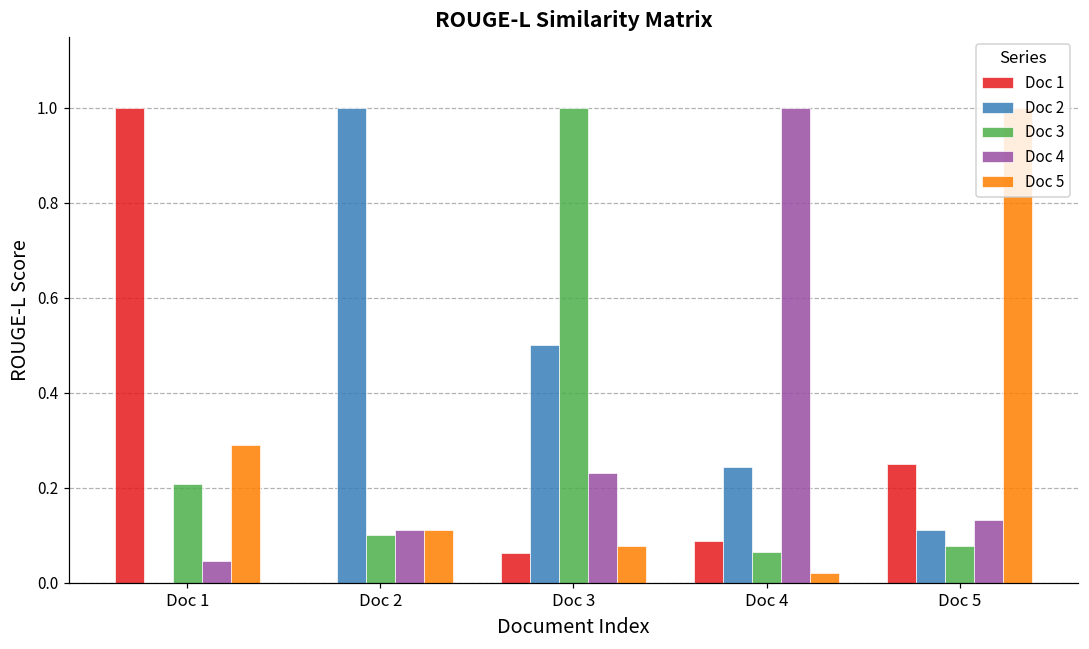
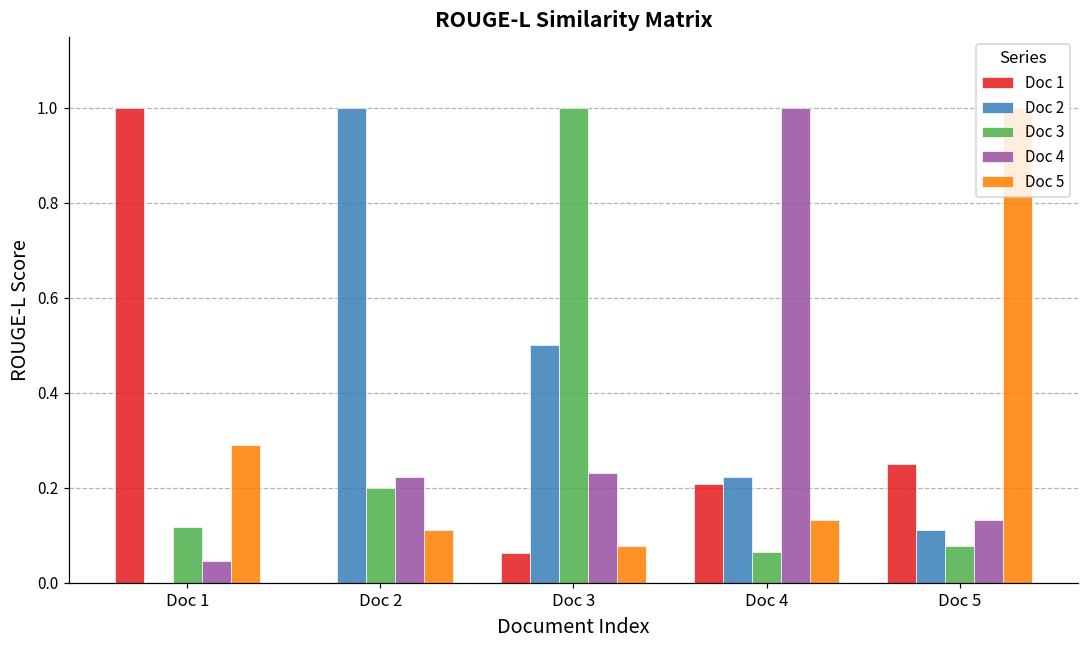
Doc 3, Doc 1: 0.21 -> 0.12
Doc 3, Doc 2: 0.1 -> 0.2
Doc 4, Doc 2: 0.11 -> 0.22
Doc 1, Doc 4: 0.09 -> 0.21
Doc 2, Doc 4: 0.24 -> 0.22
Doc 5, Doc 4: 0.02 -> 0.13
